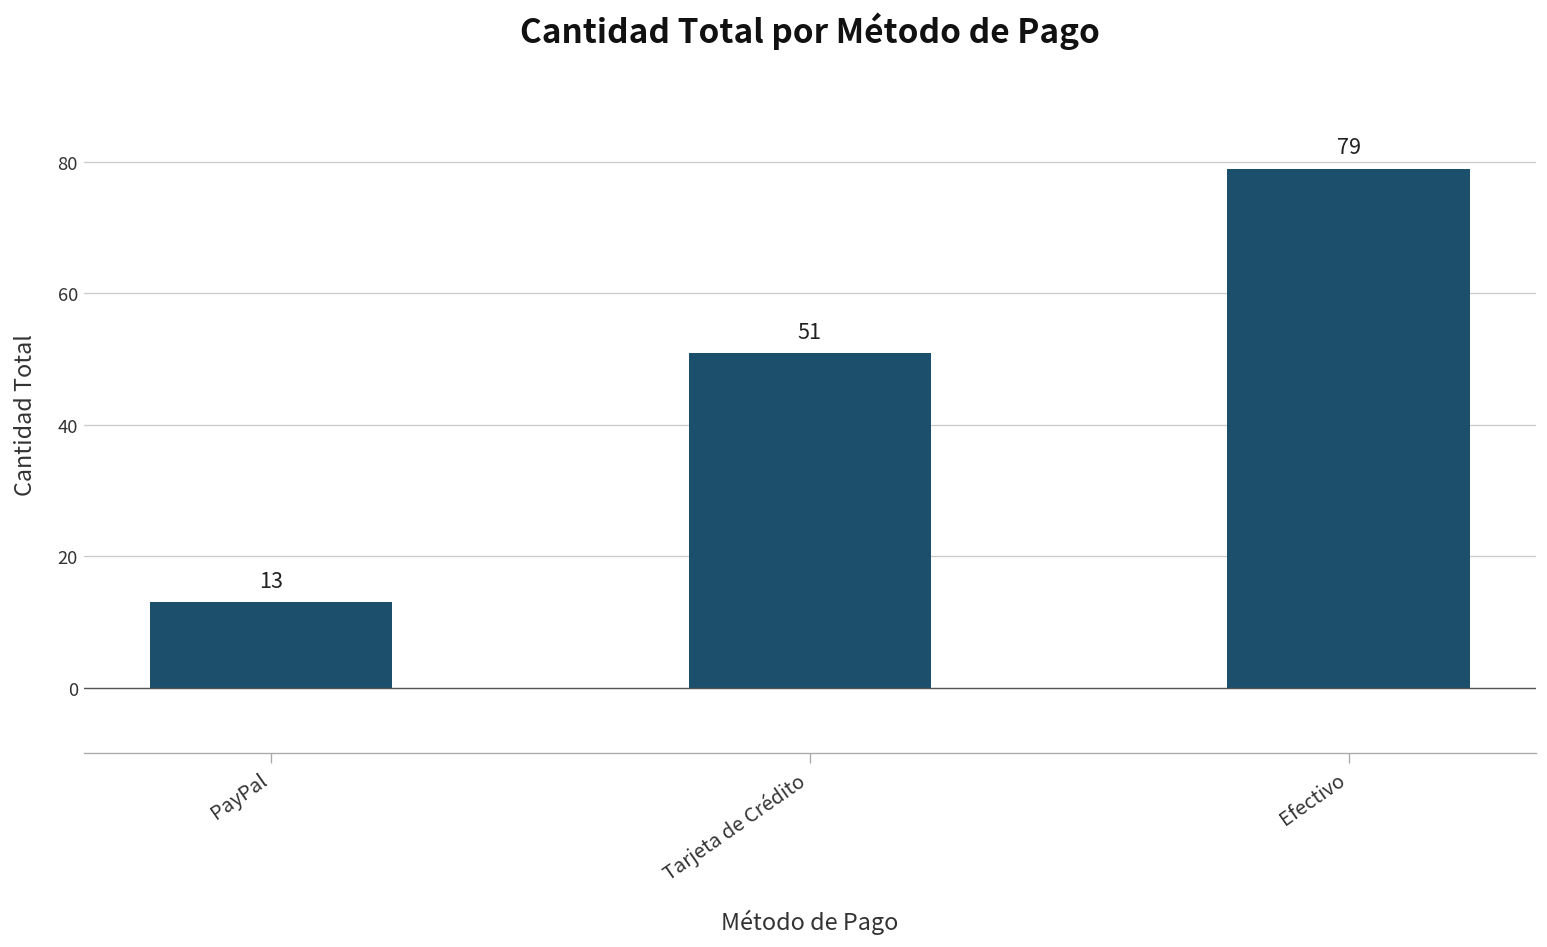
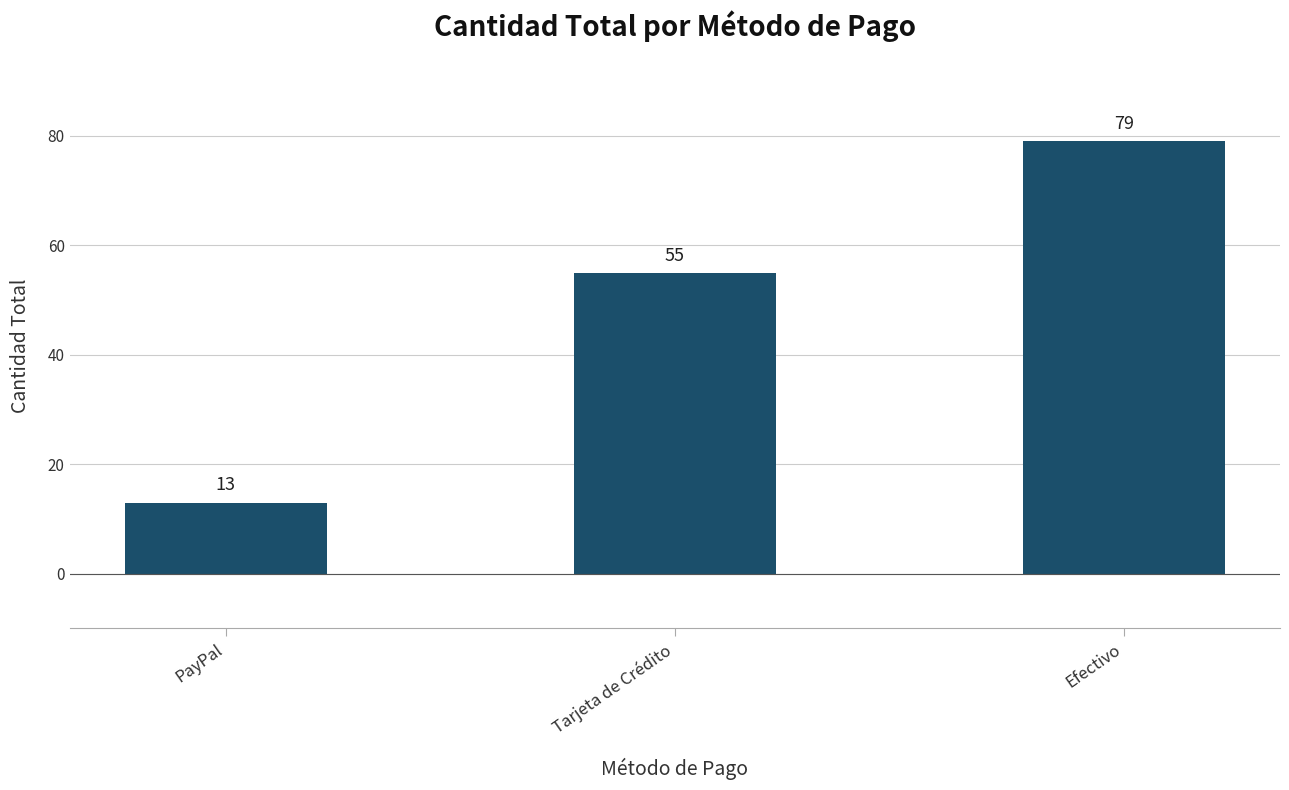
Tarjeta de Crédito: 51 -> 55
